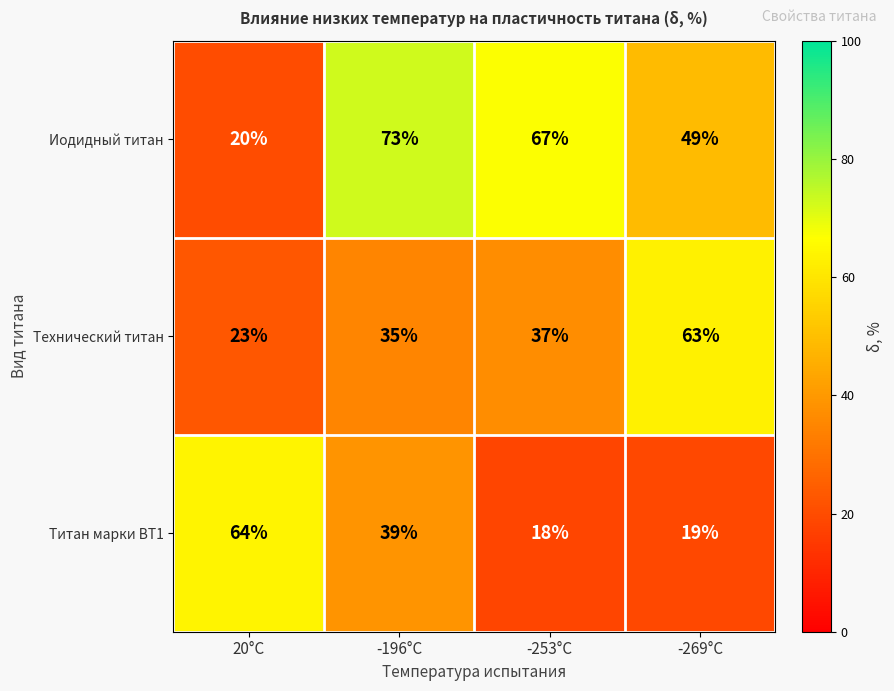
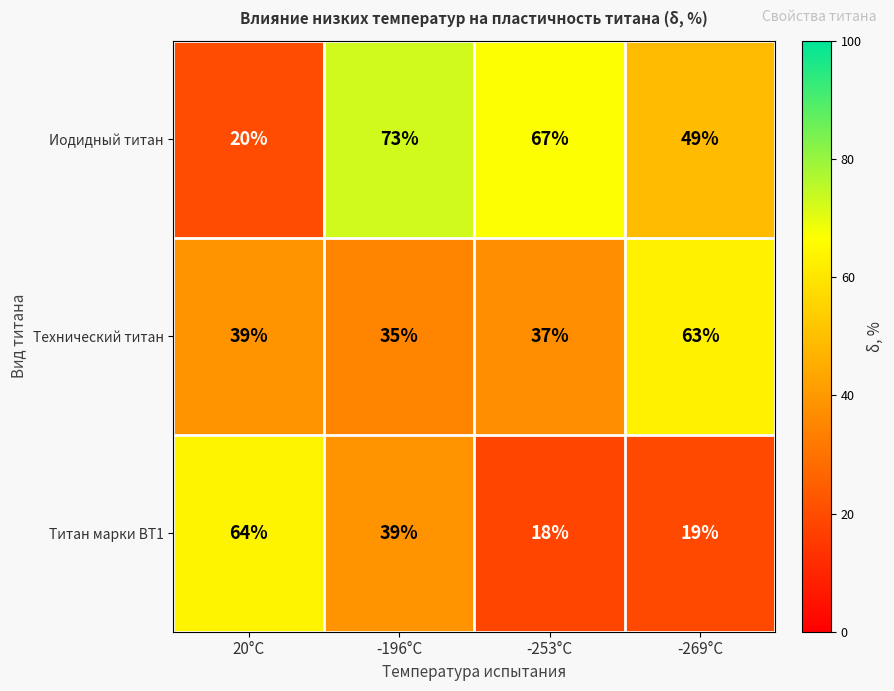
Технический титан, 20°C: 23% -> 39%
